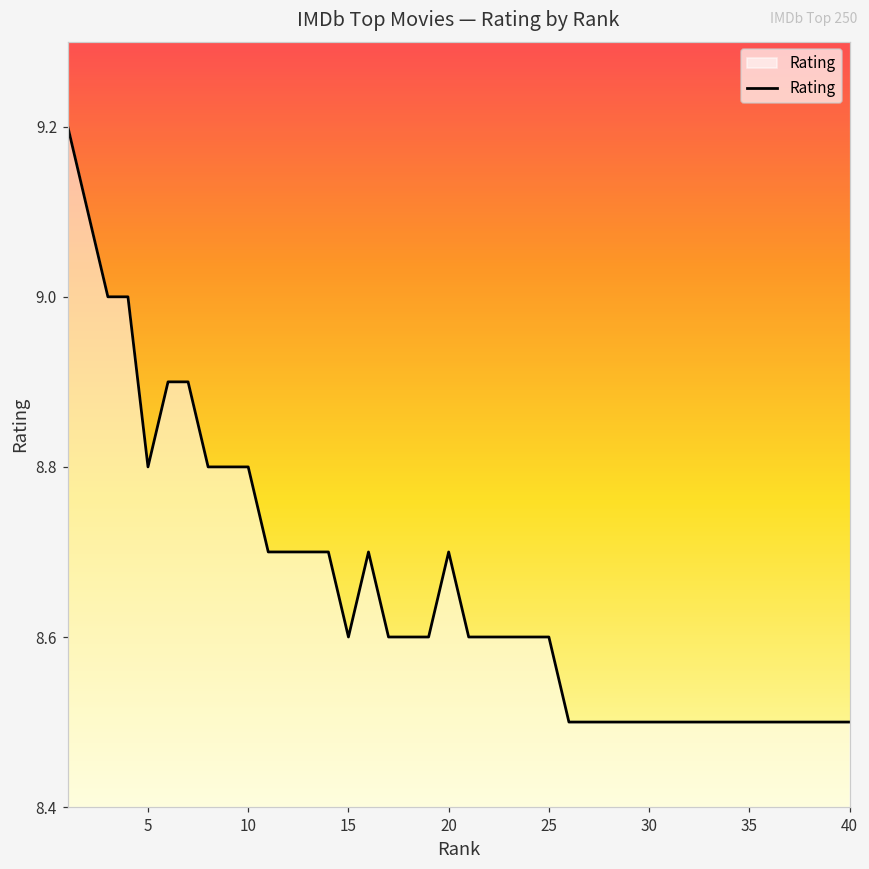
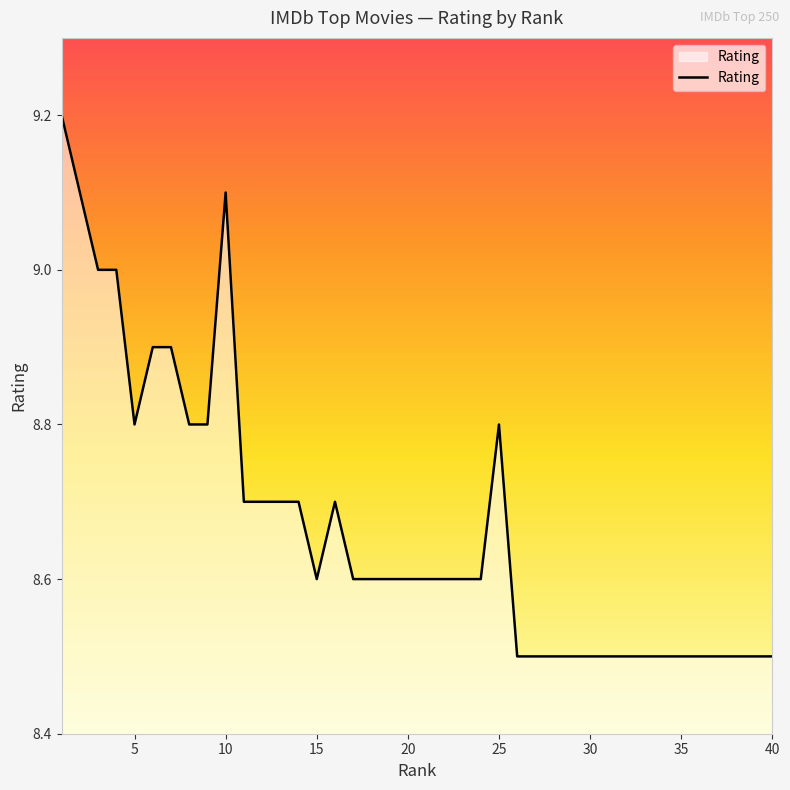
10: 8.8 -> 9.1
20: 8.7 -> 8.6
25: 8.6 -> 8.8
